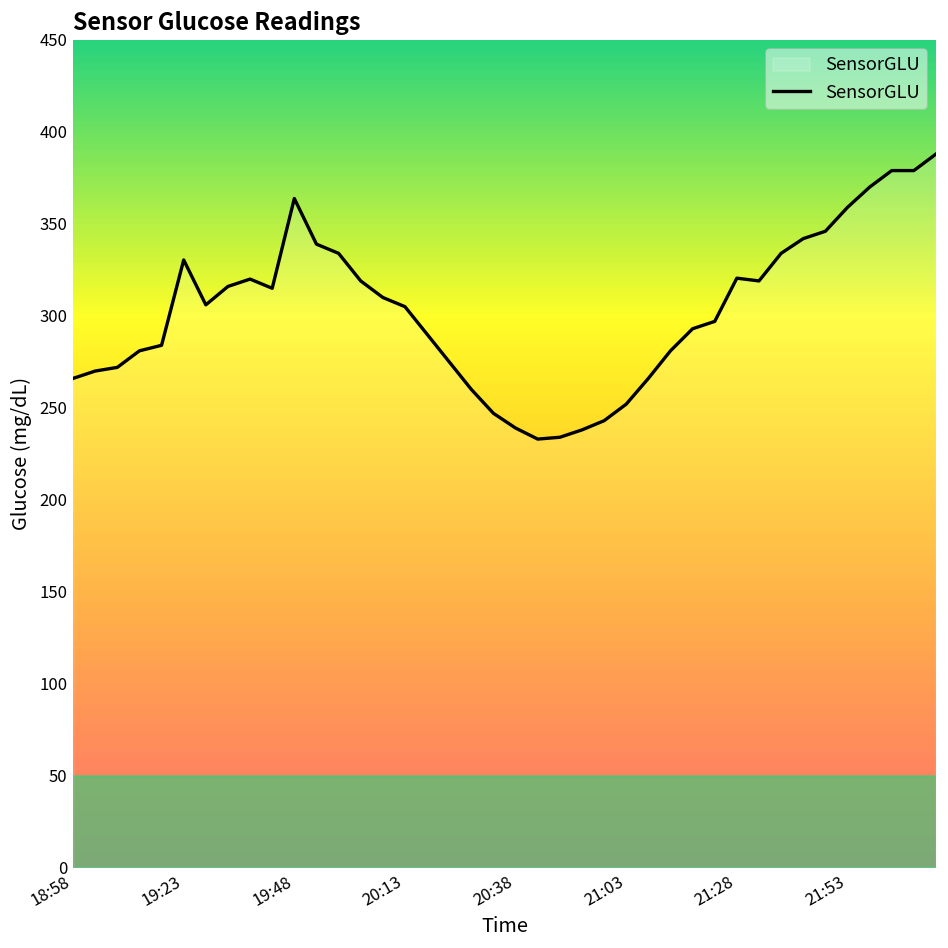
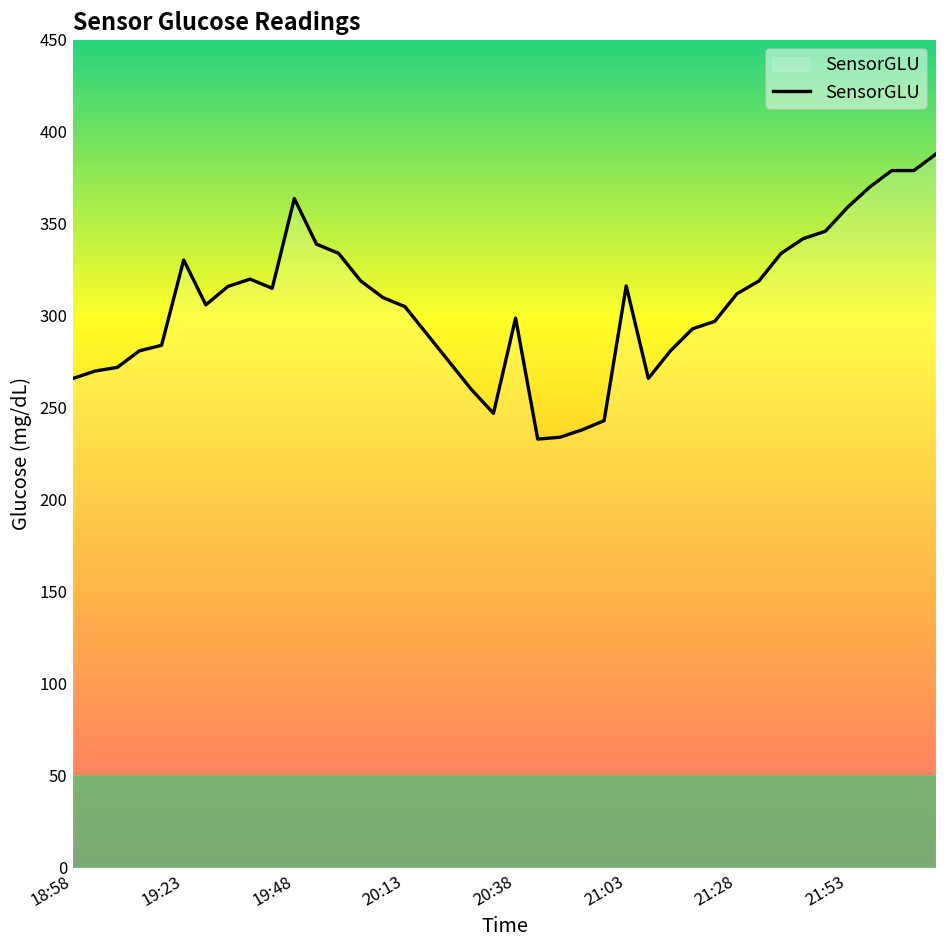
20:38: 239 -> 299
21:03: 252 -> 316
21:28: 321 -> 312
